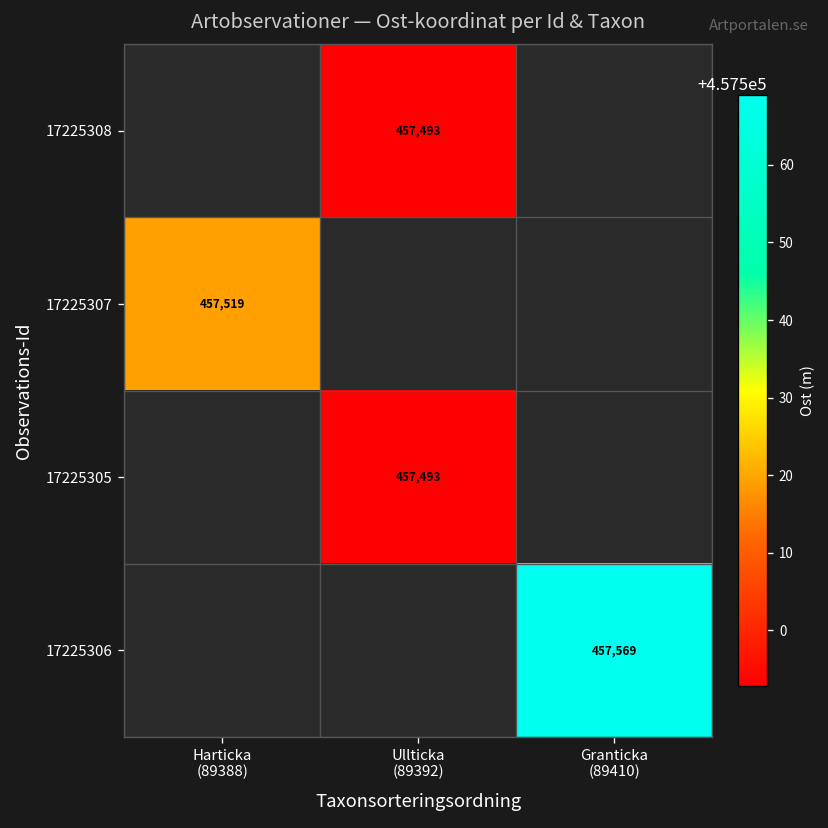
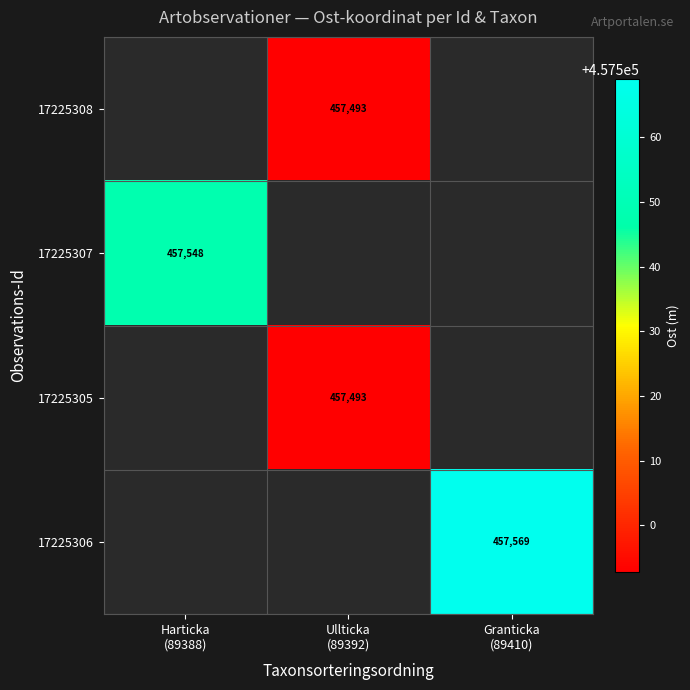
17225307, Harticka (89388): 457,519 -> 457,548
